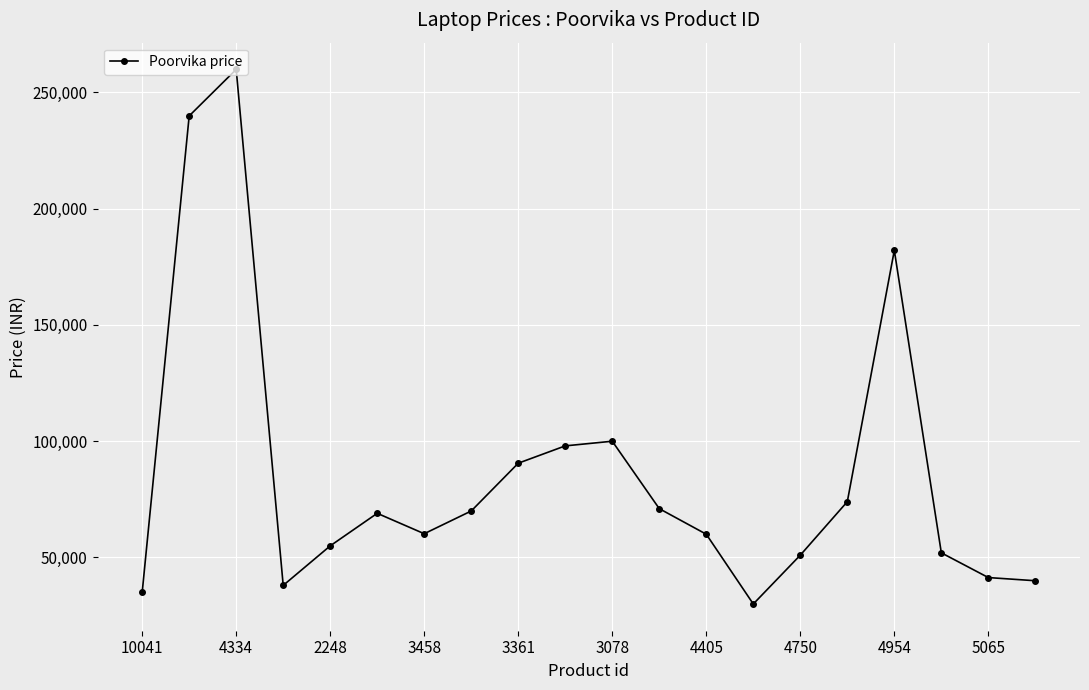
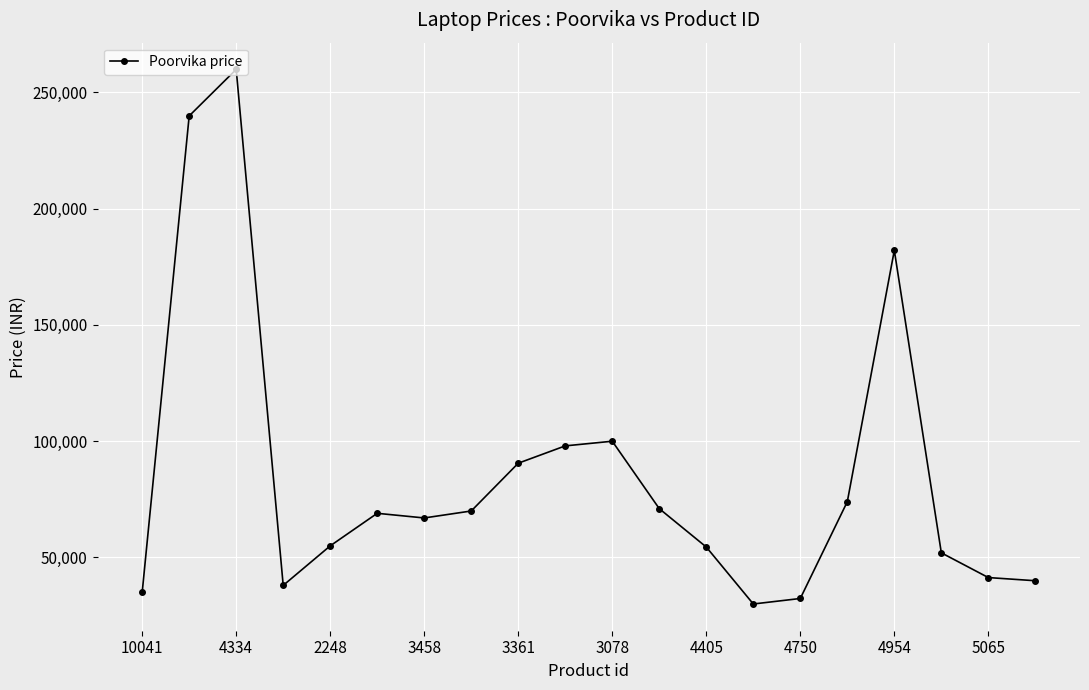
3458: 60,000 -> 67,000
4405: 60,000 -> 54,000
4750: 51,000 -> 32,000
